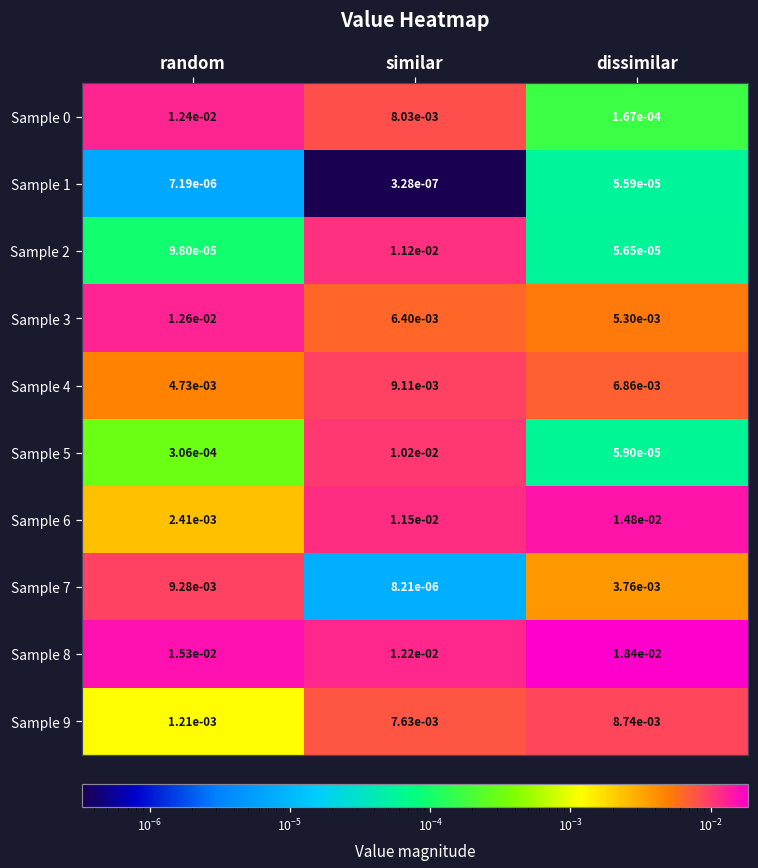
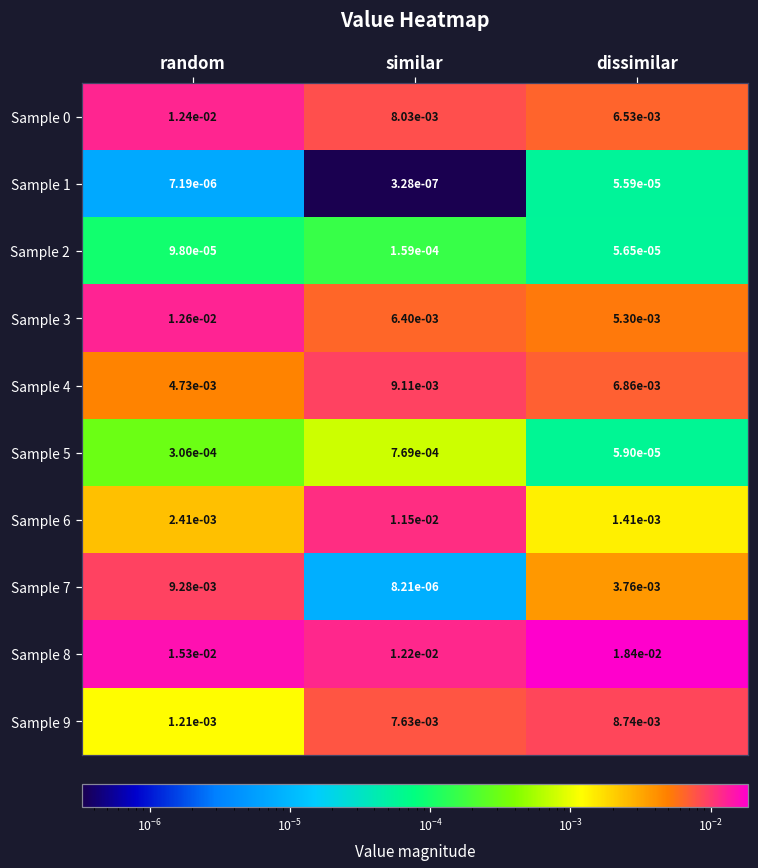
Sample 0, dissimilar: 1.67e-04 -> 6.53e-03
Sample 2, similar: 1.12e-02 -> 1.59e-04
Sample 5, similar: 1.02e-02 -> 7.69e-04
Sample 6, dissimilar: 1.48e-02 -> 1.41e-03
